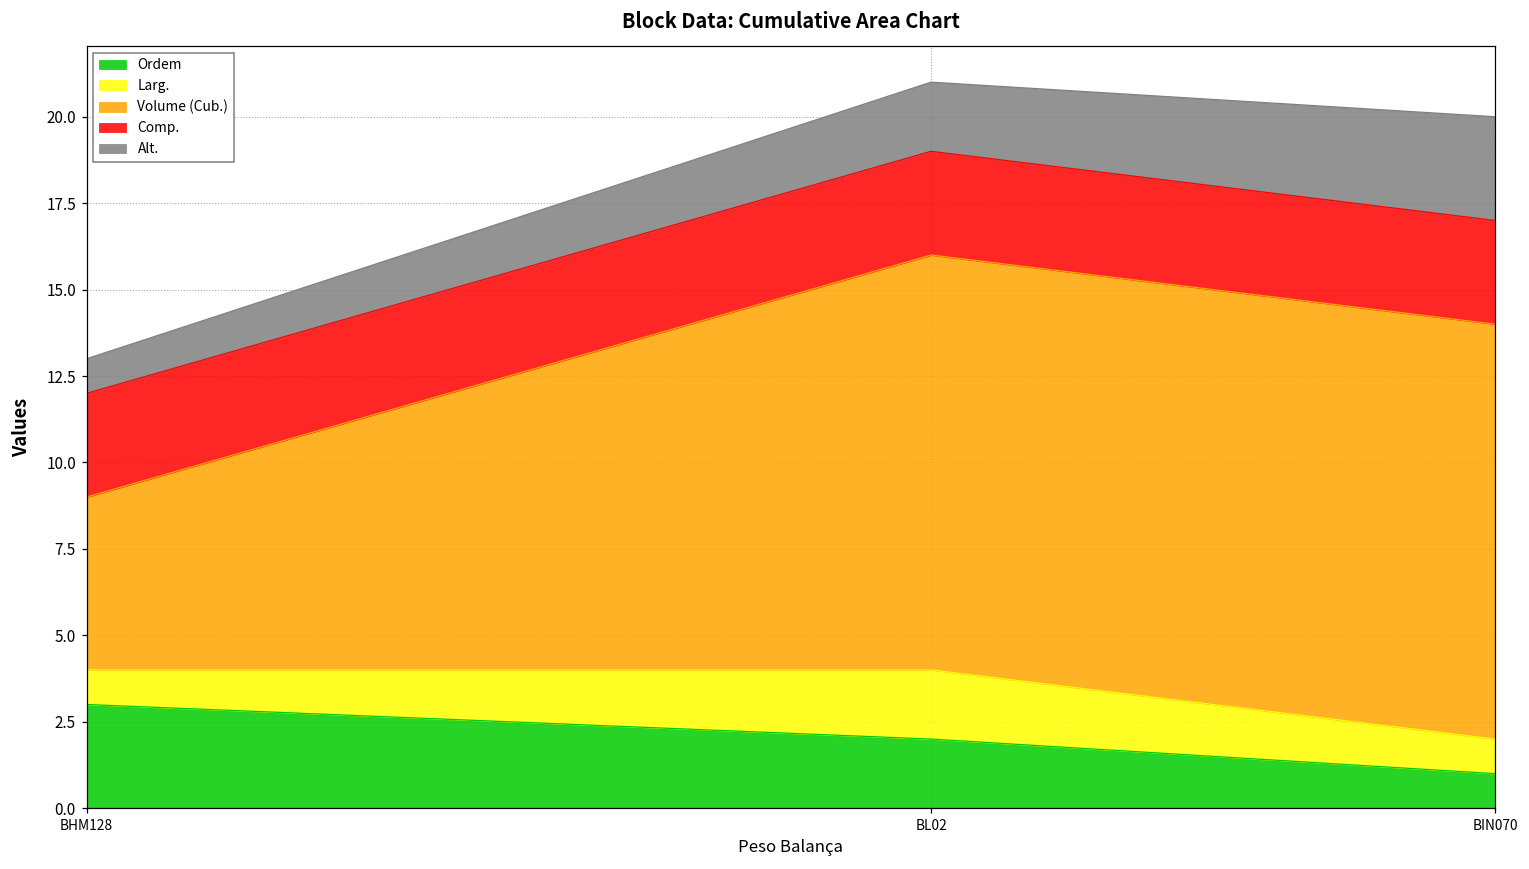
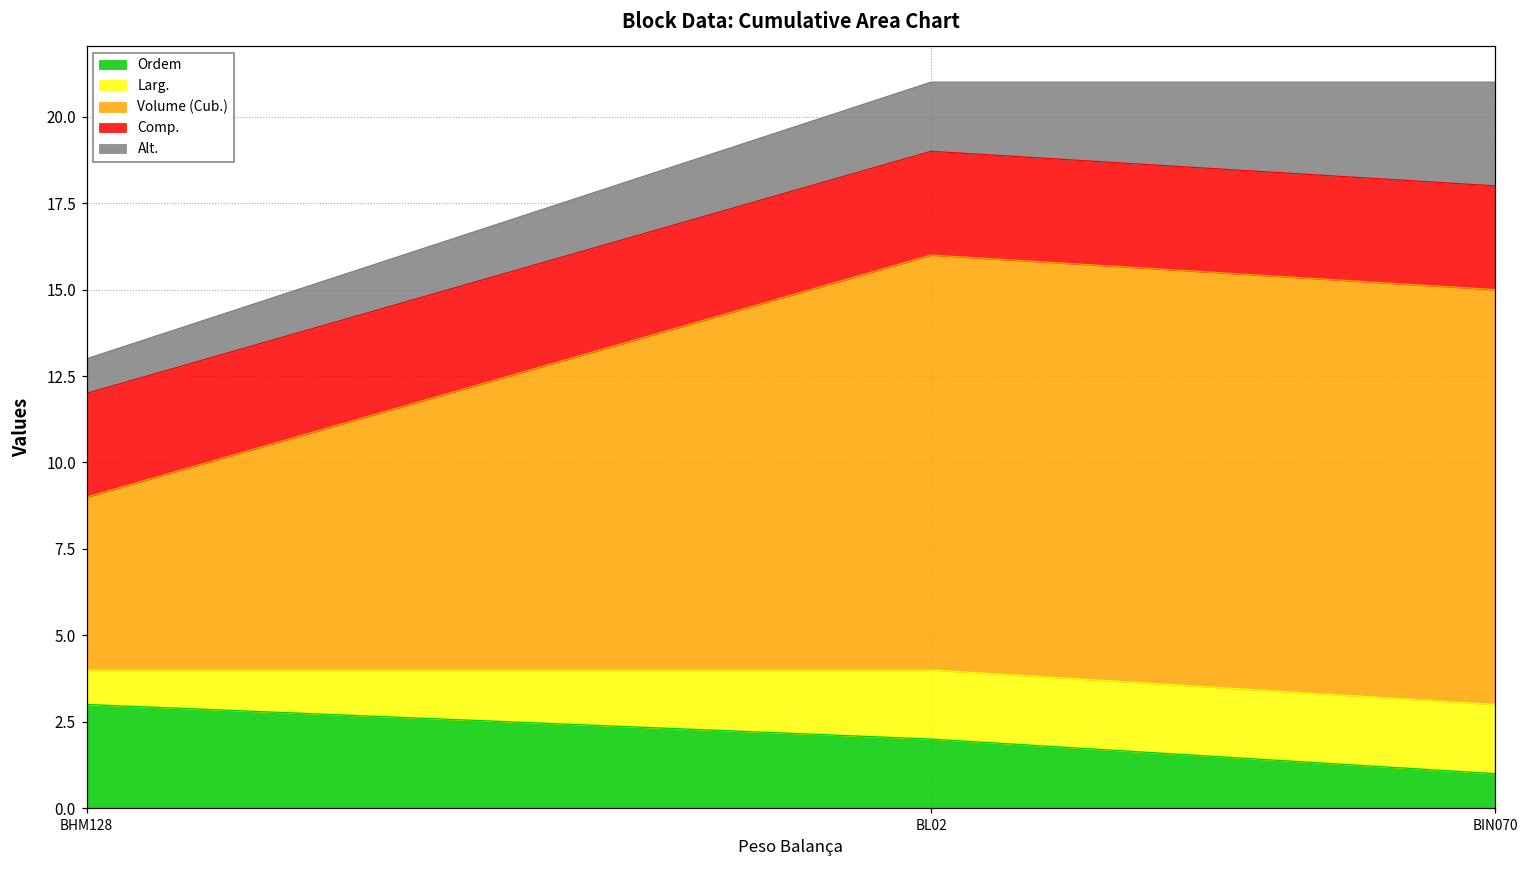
Larg., BIN070: 1 -> 2
